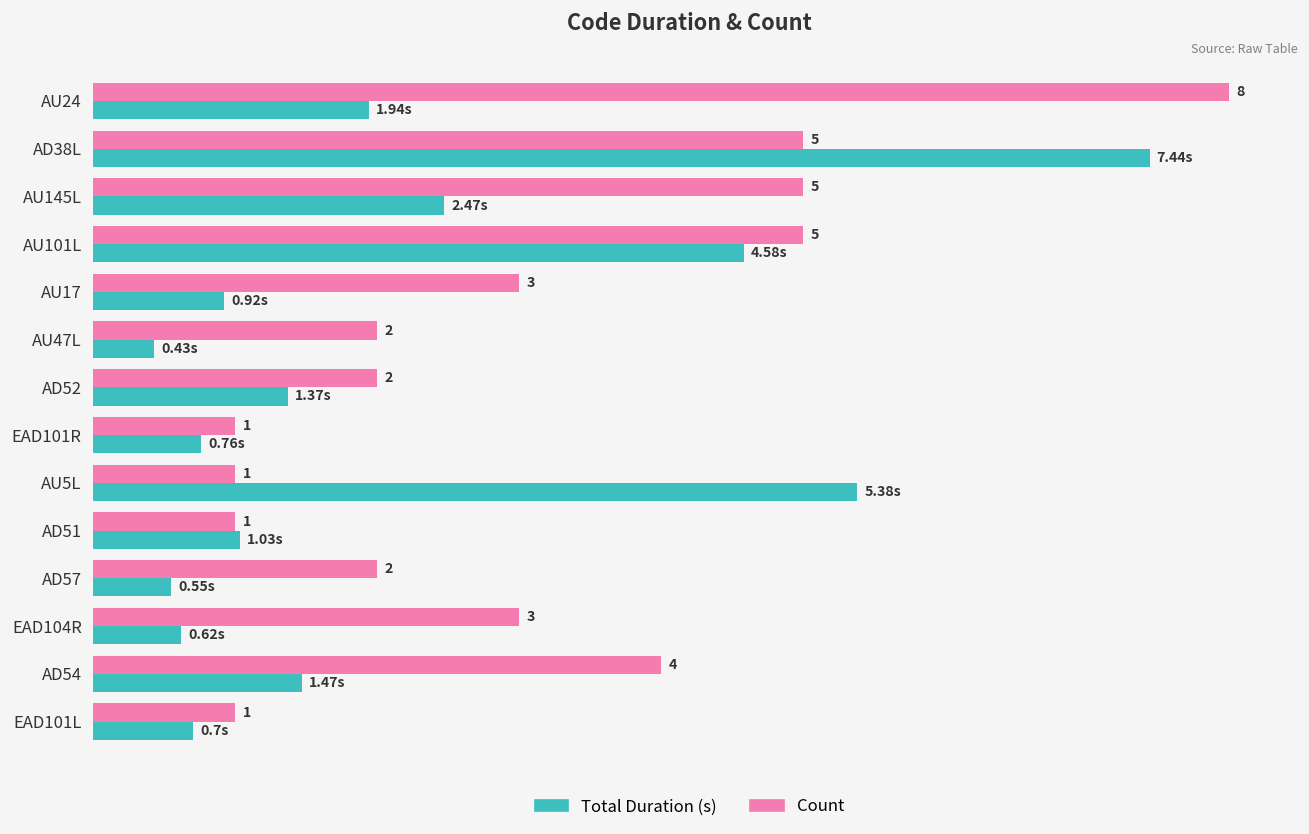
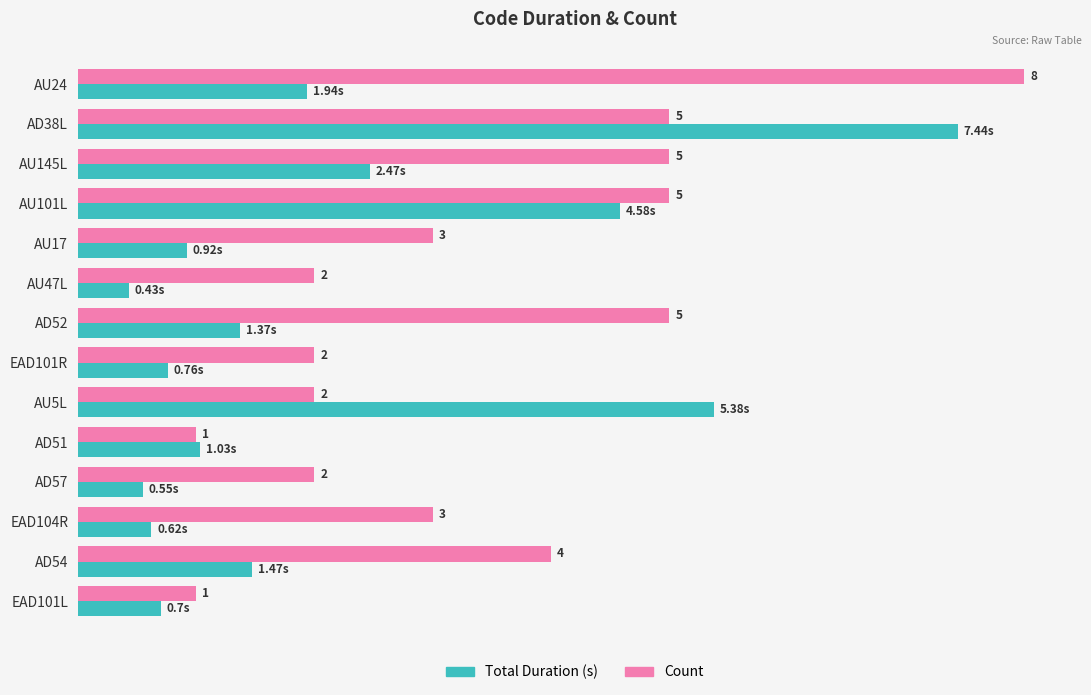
Count, AD52: 2 -> 5
Count, EAD101R: 1 -> 2
Count, AU5L: 1 -> 2
